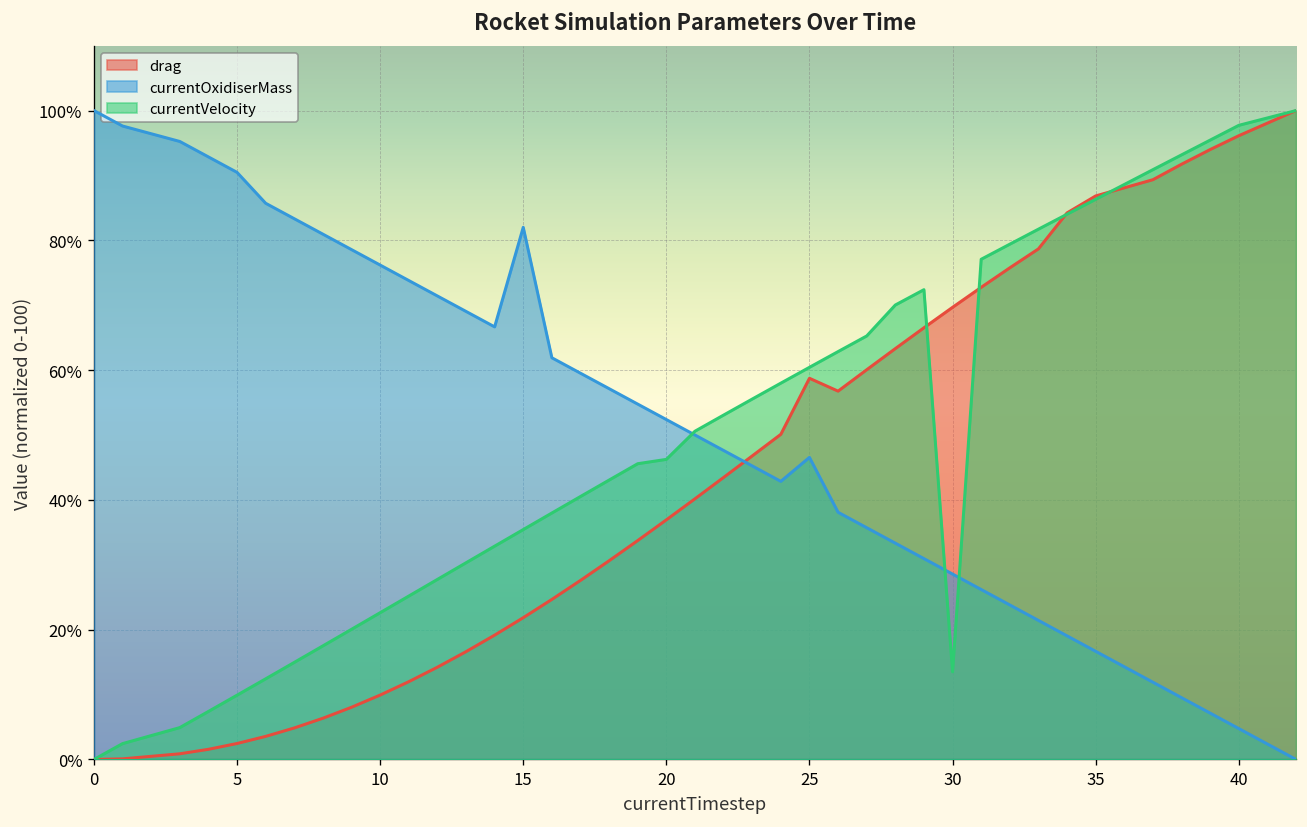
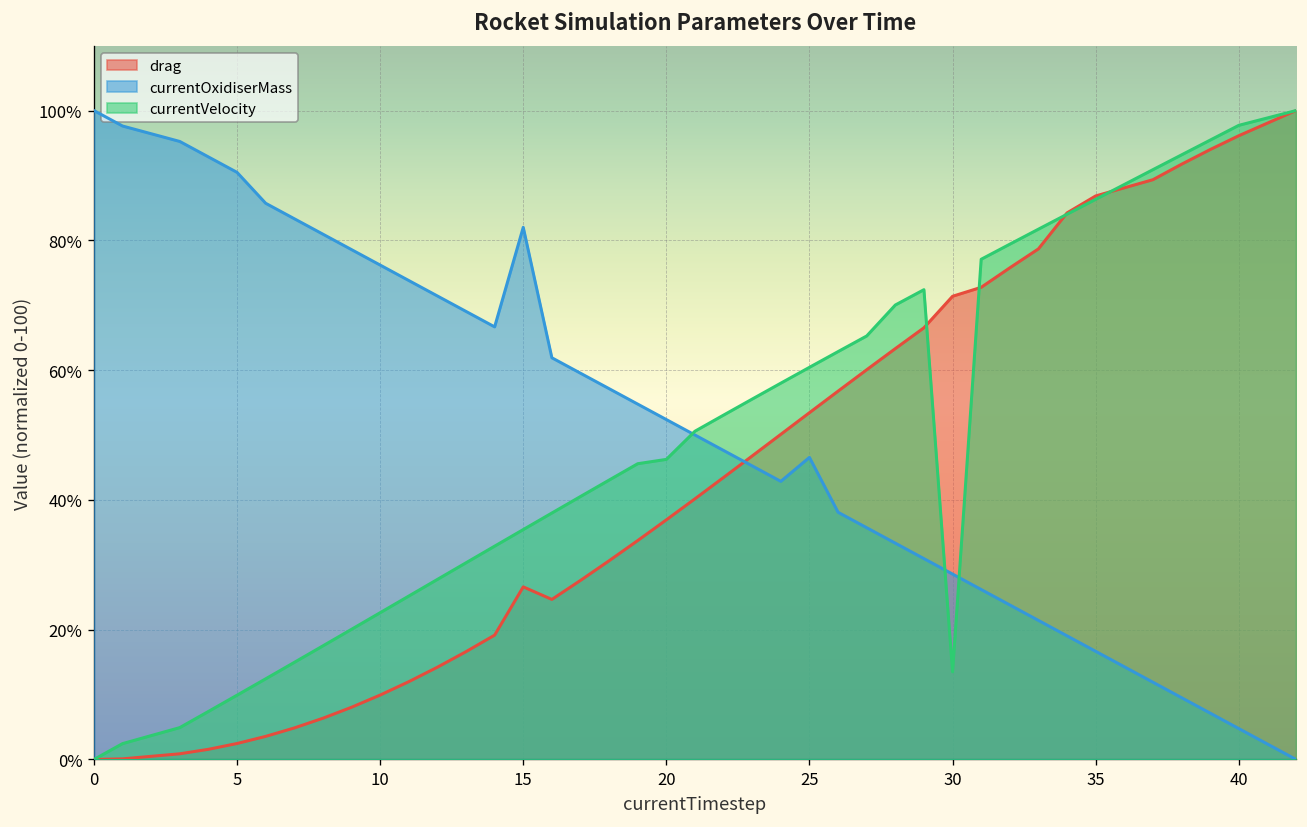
drag, 15: 22% -> 27%
drag, 25: 59% -> 53%
drag, 30: 70% -> 71%
